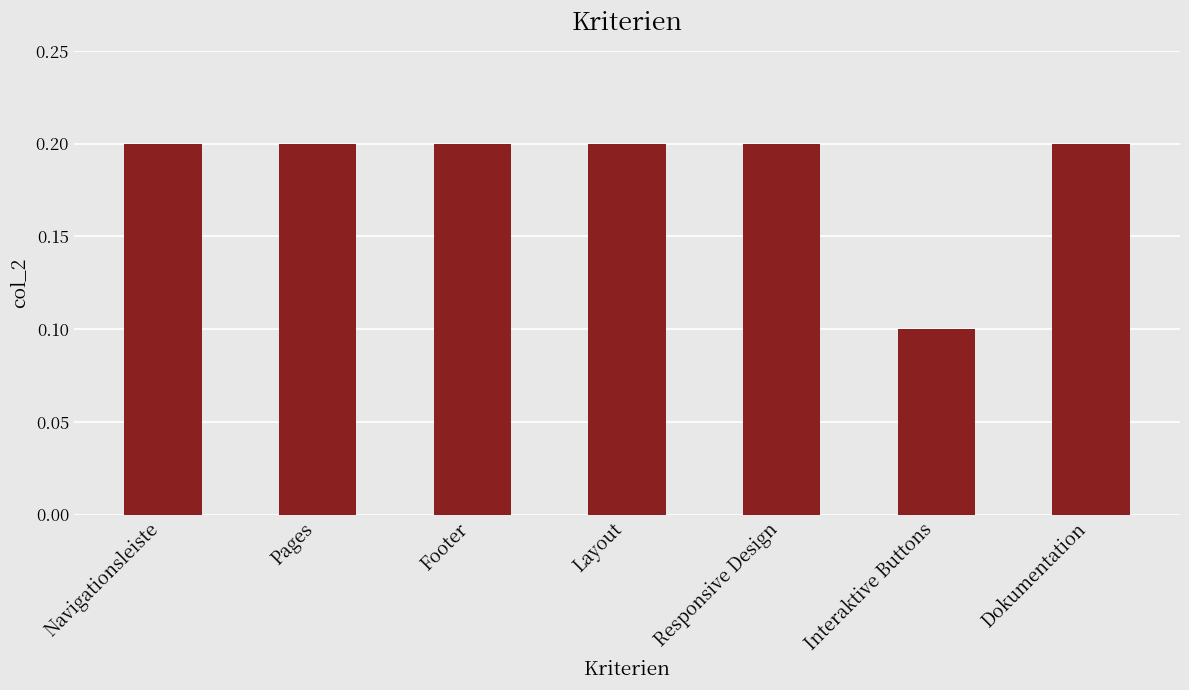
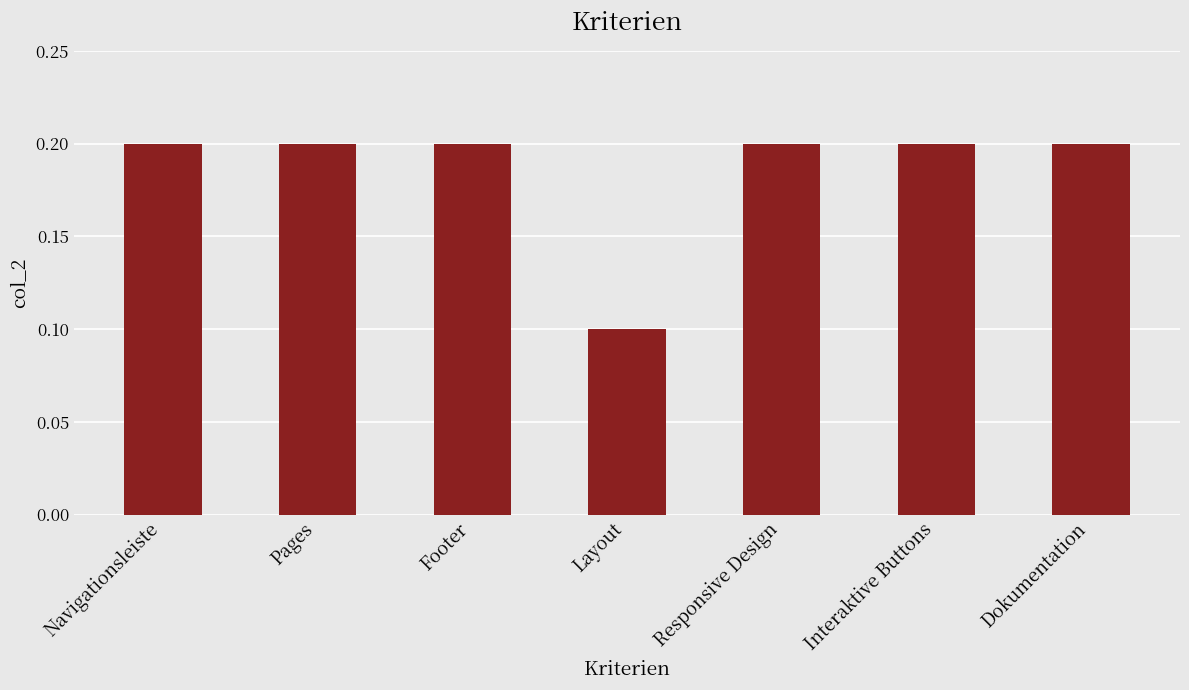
Layout: 0.2 -> 0.1
Interaktive Buttons: 0.1 -> 0.2
